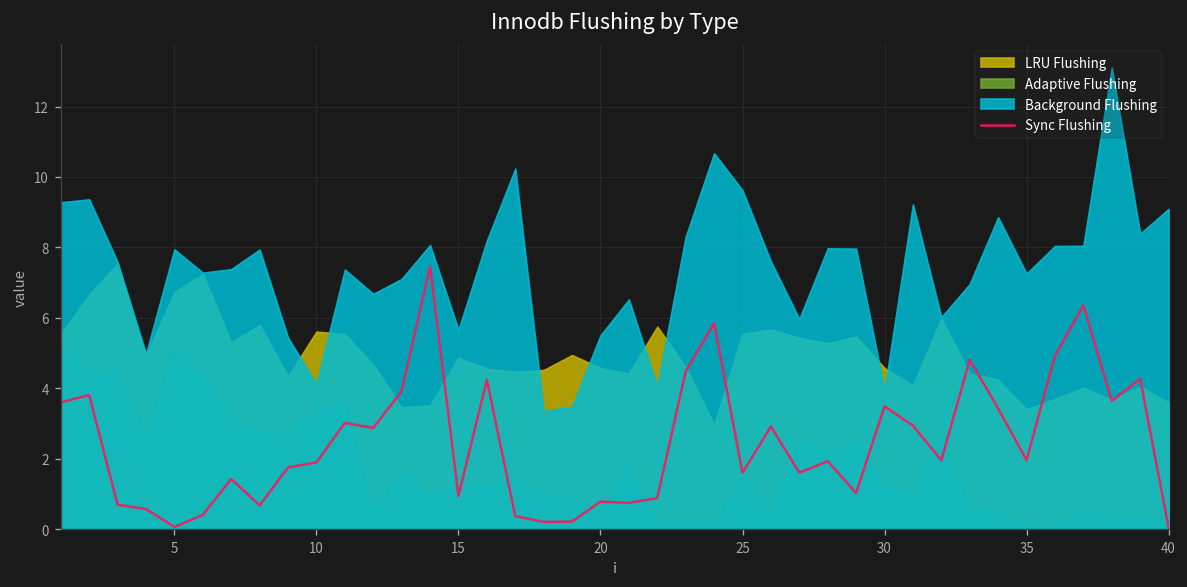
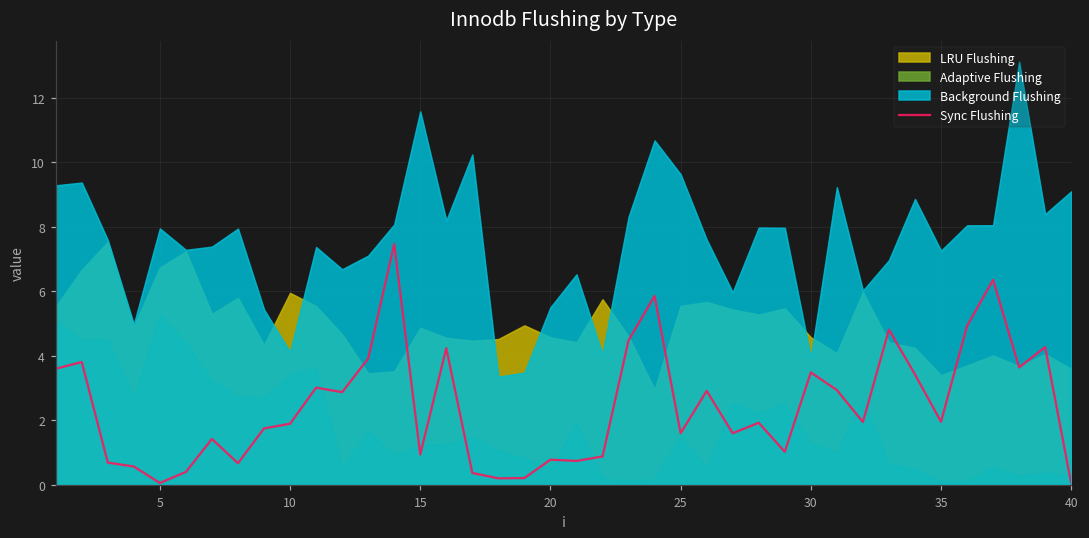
LRU Flushing, 10: 5.6 -> 5.9
Background Flushing, 15: 5.7 -> 11.6
